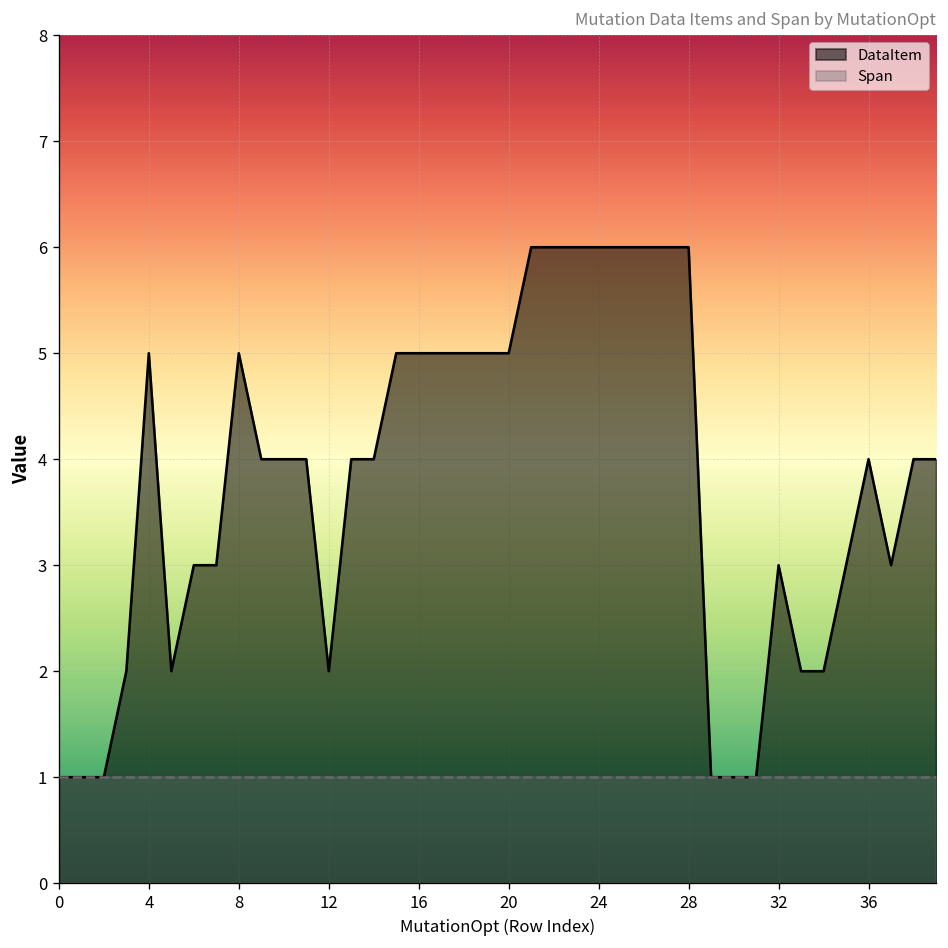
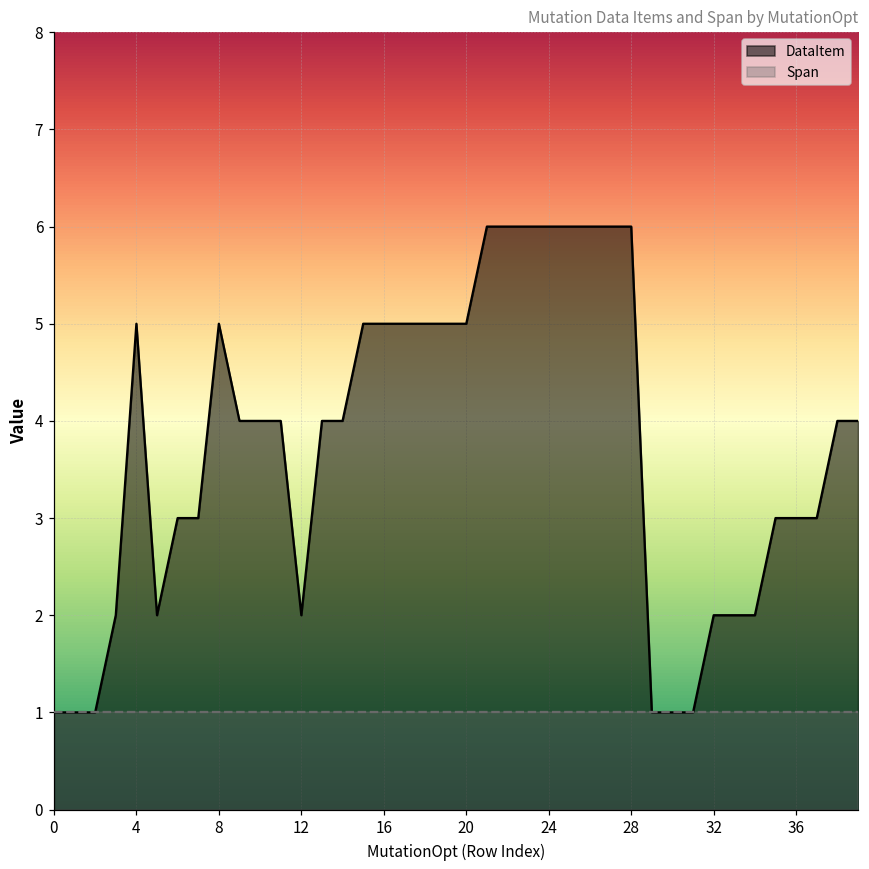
DataItem, 32: 3 -> 2
DataItem, 36: 4 -> 3
